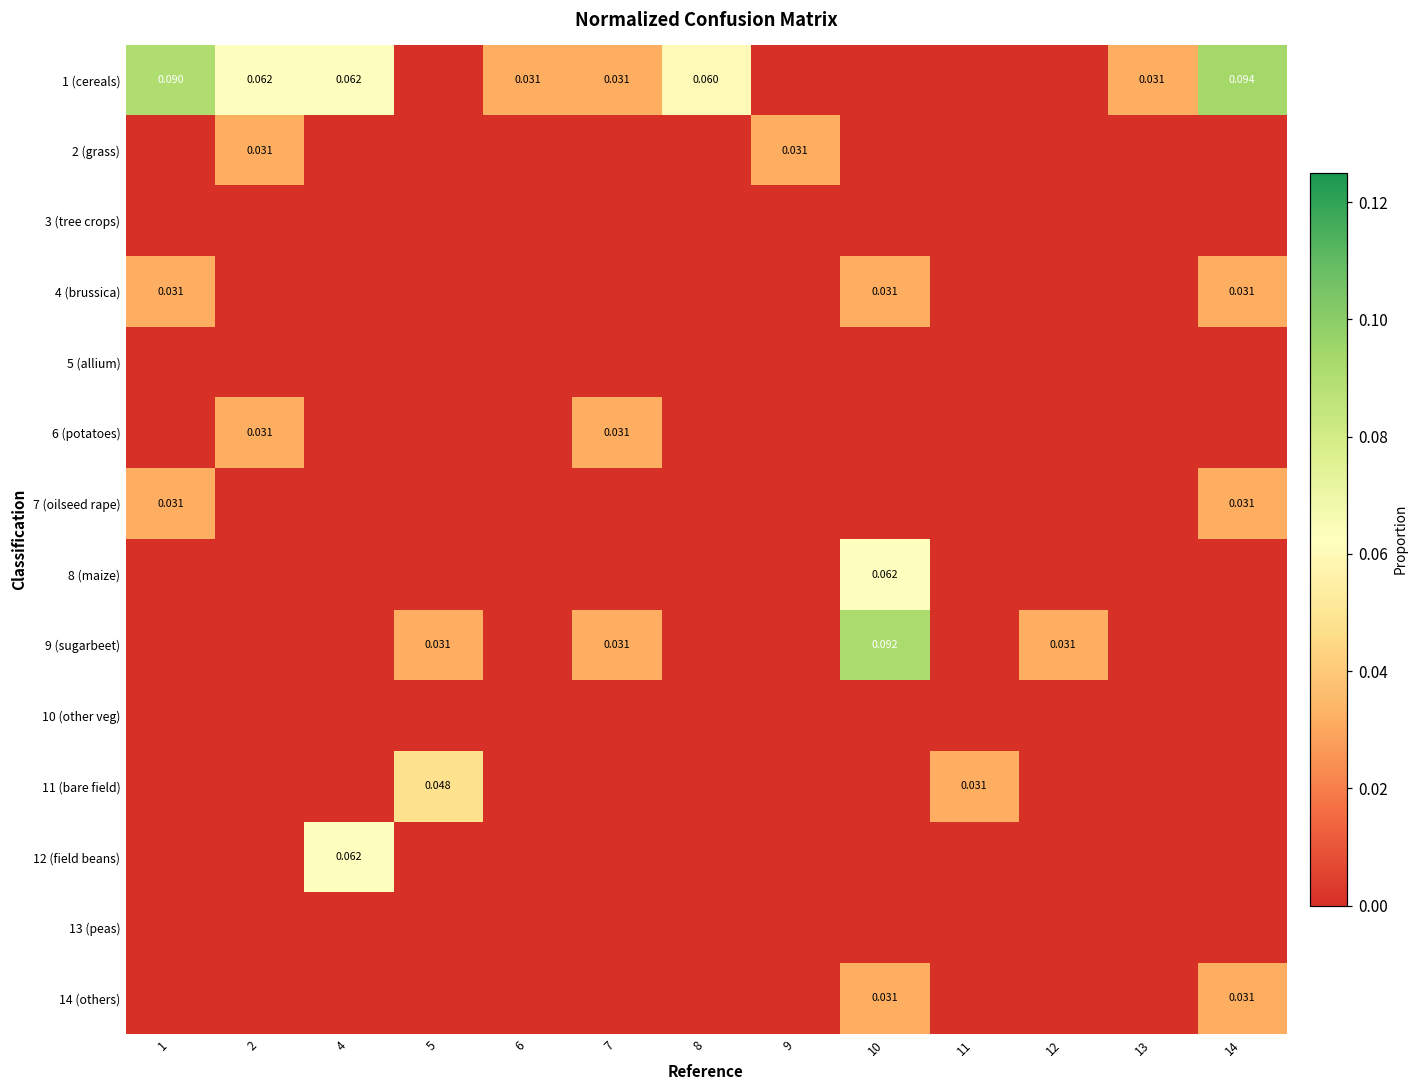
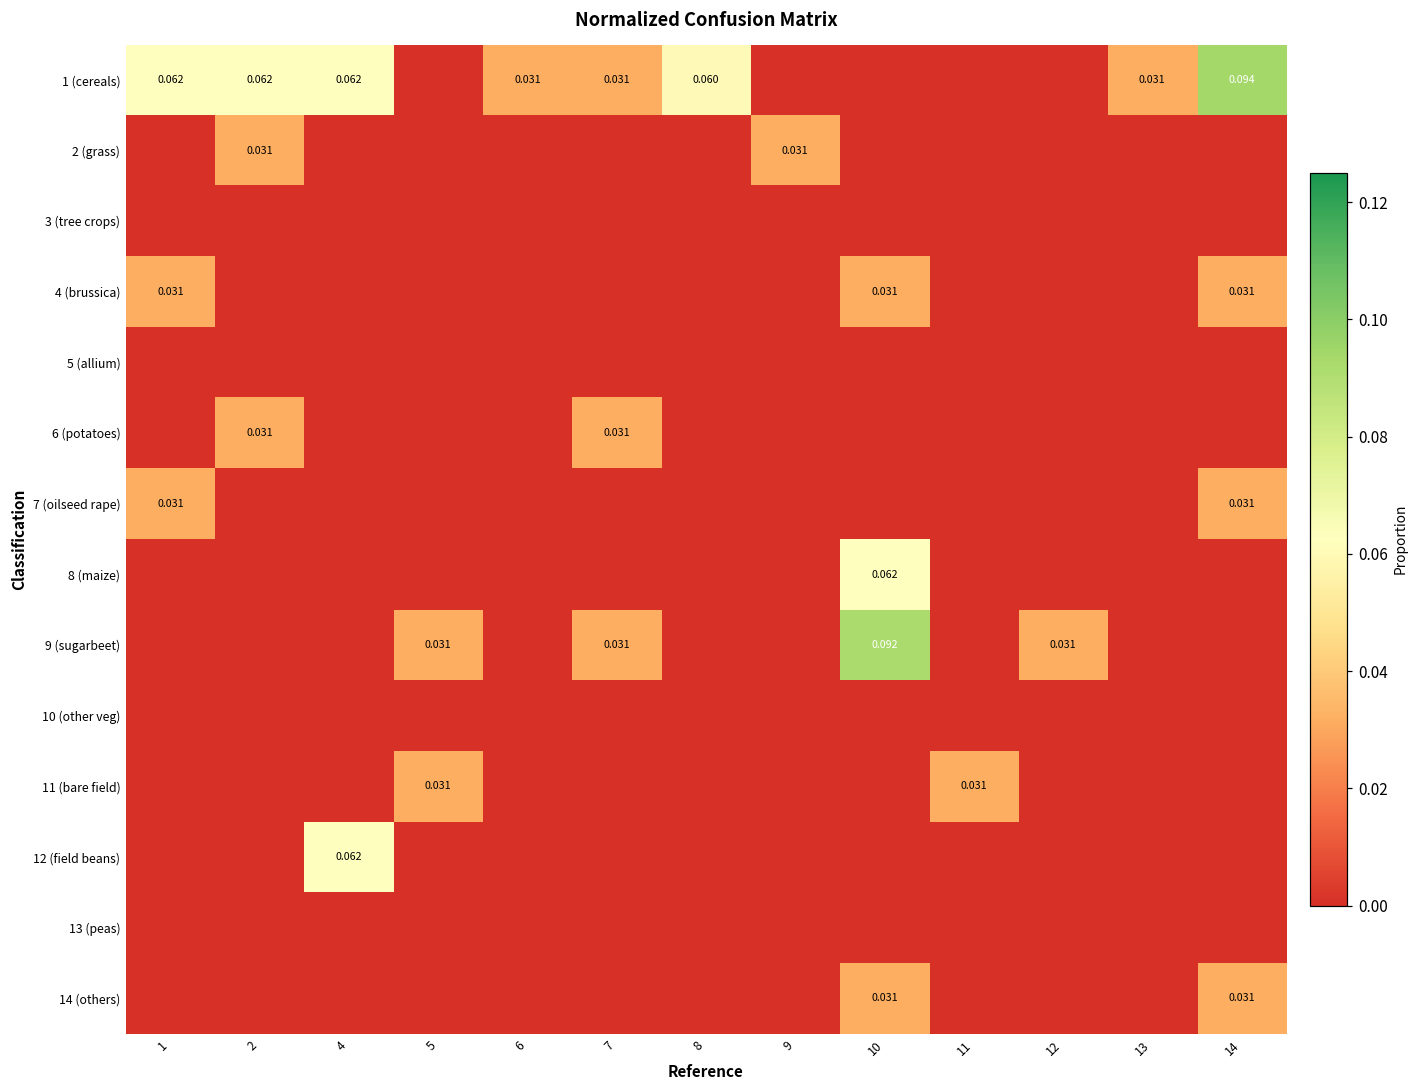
1 (cereals), 1: 0.090 -> 0.062
11 (bare field), 5: 0.048 -> 0.031
